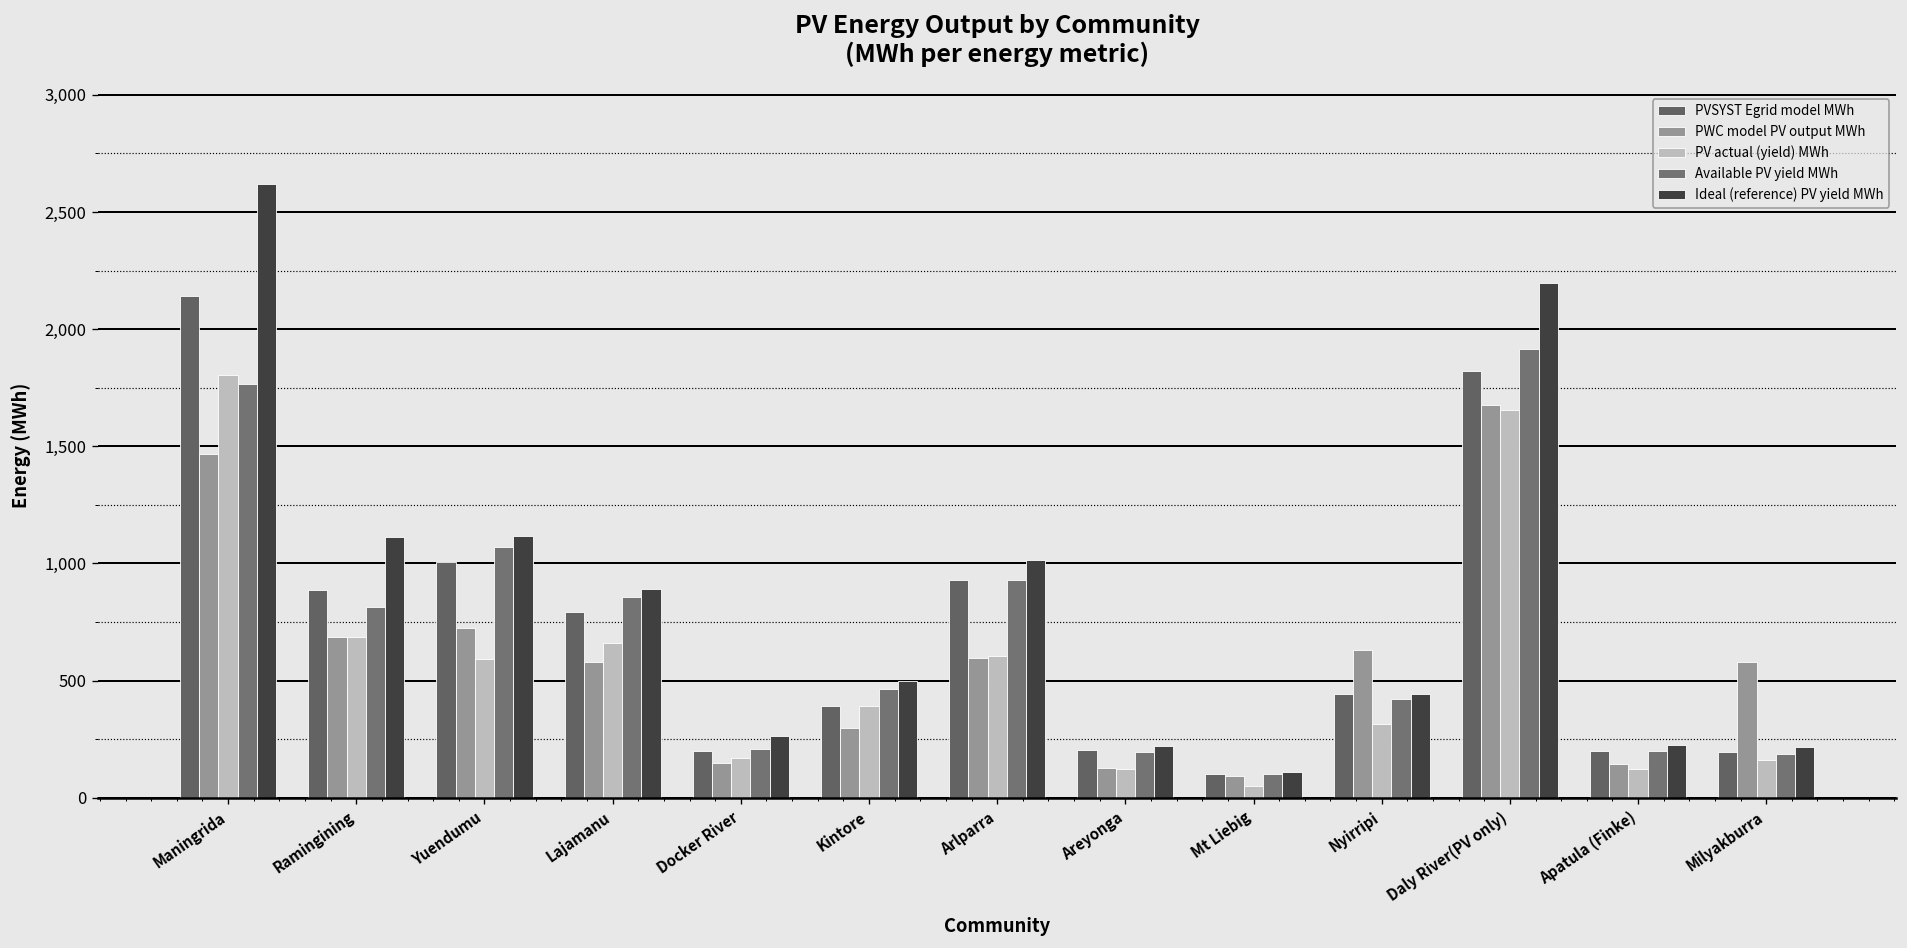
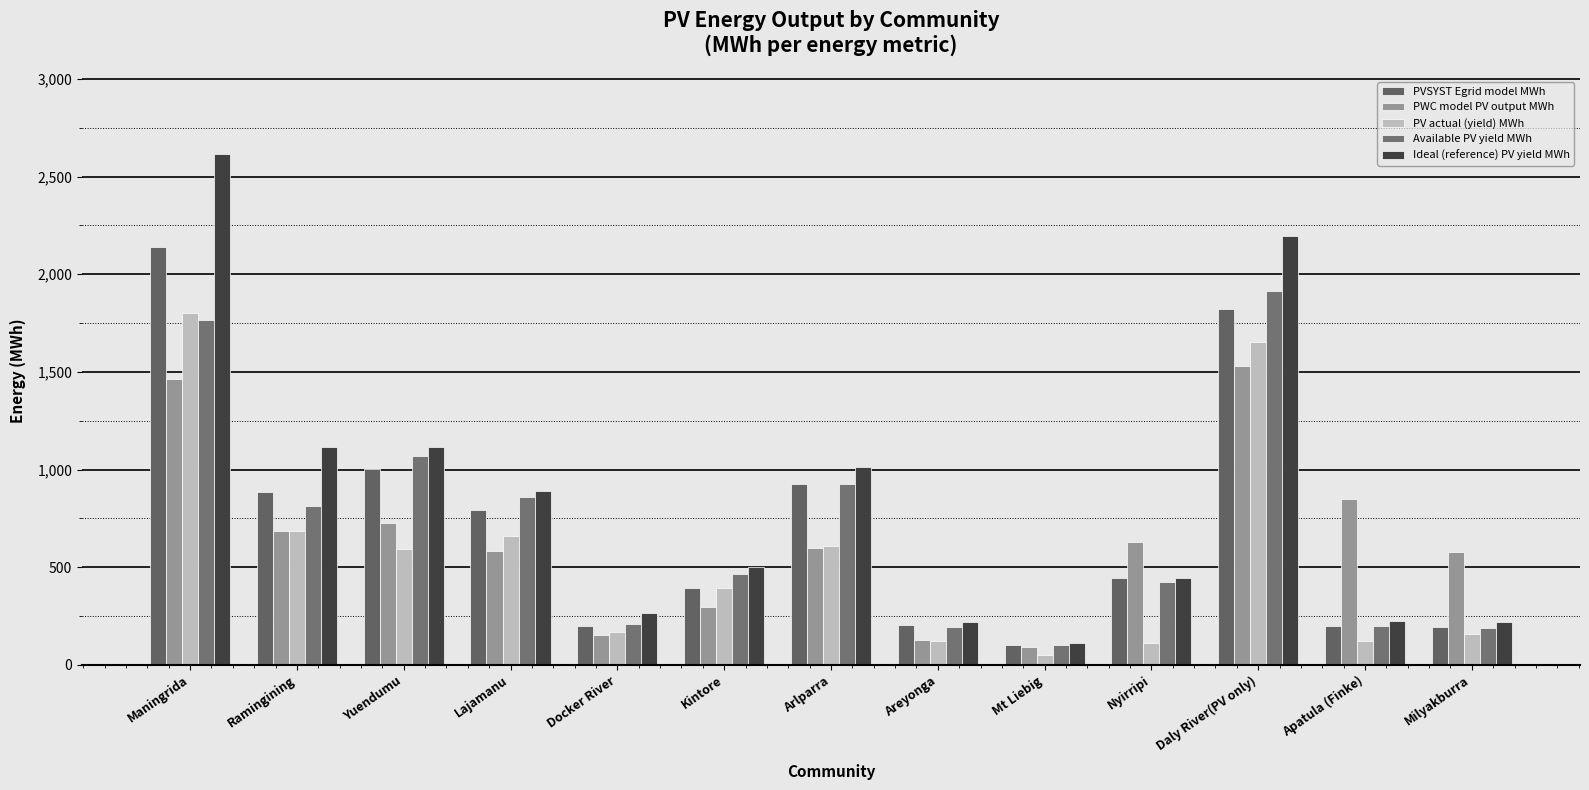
PV actual (yield) MWh, Nyirripi: 310 -> 110
PWC model PV output MWh, Daly River(PV only): 1,680 -> 1,530
PWC model PV output MWh, Apatula (Finke): 150 -> 850
